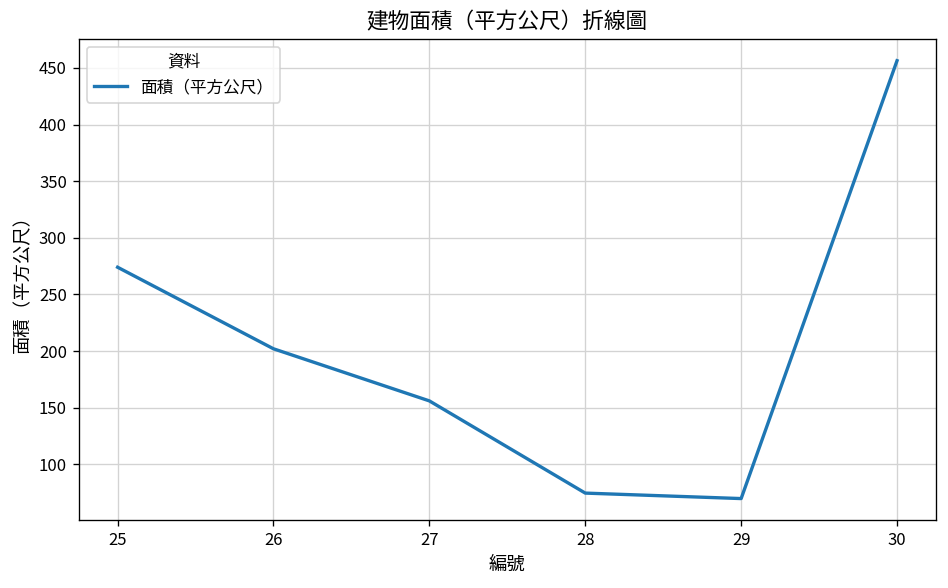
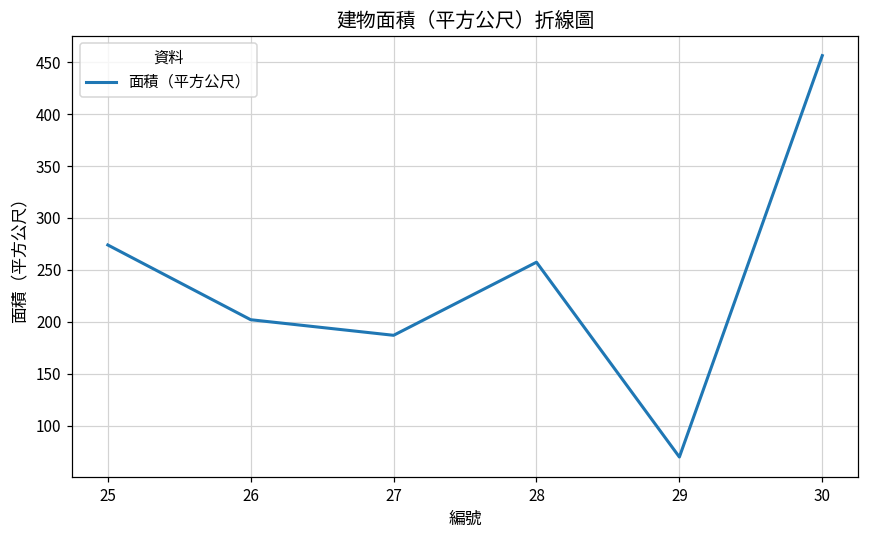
27: 160 -> 190
28: 70 -> 260
